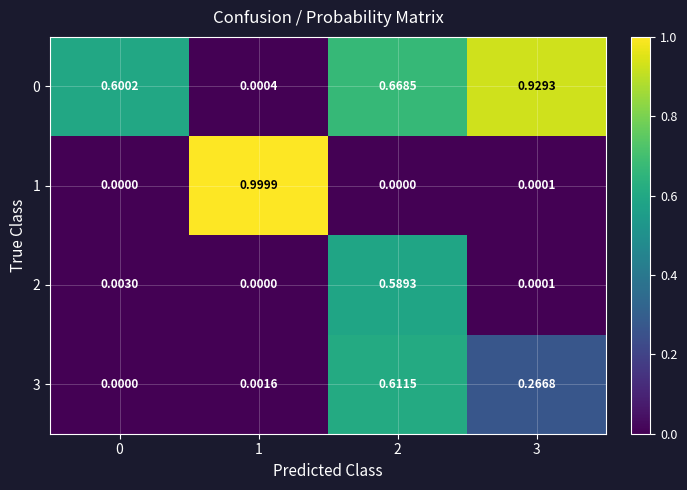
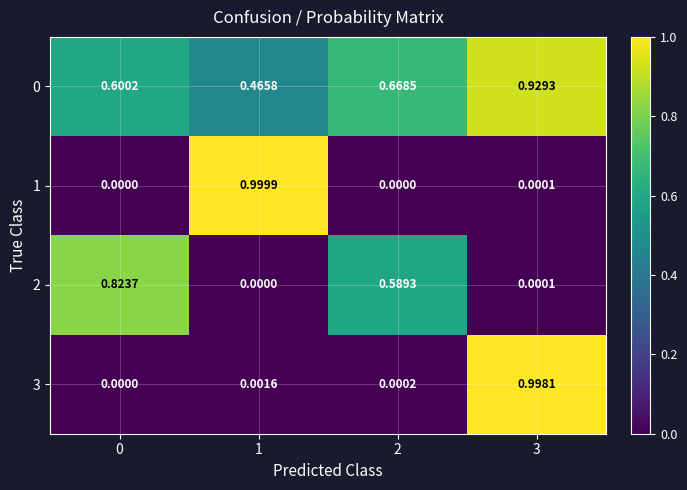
0, 1: 0.0004 -> 0.4658
2, 0: 0.0030 -> 0.8237
3, 2: 0.6115 -> 0.0002
3, 3: 0.2668 -> 0.9981
